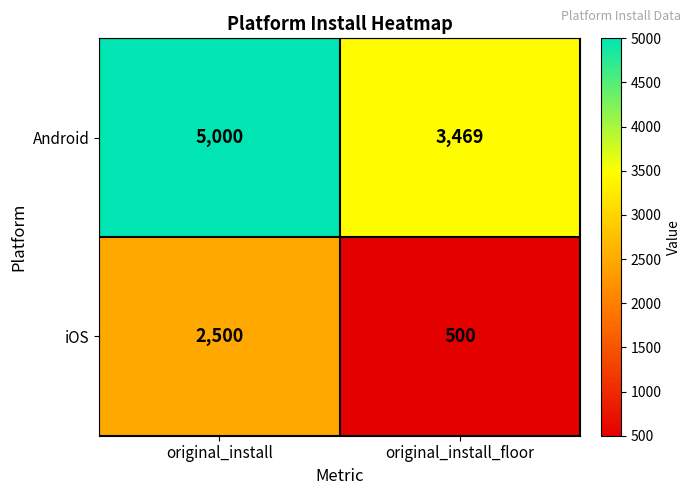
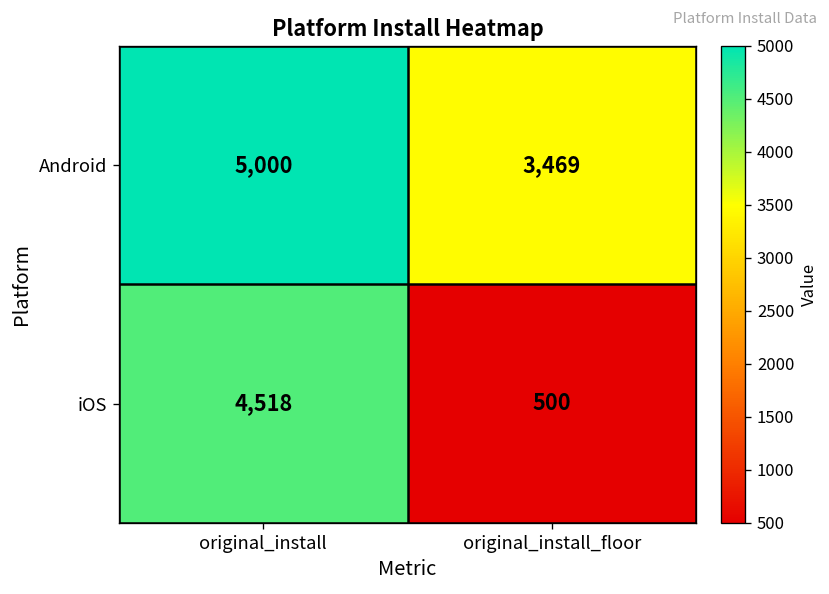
iOS, original_install: 2,500 -> 4,518
